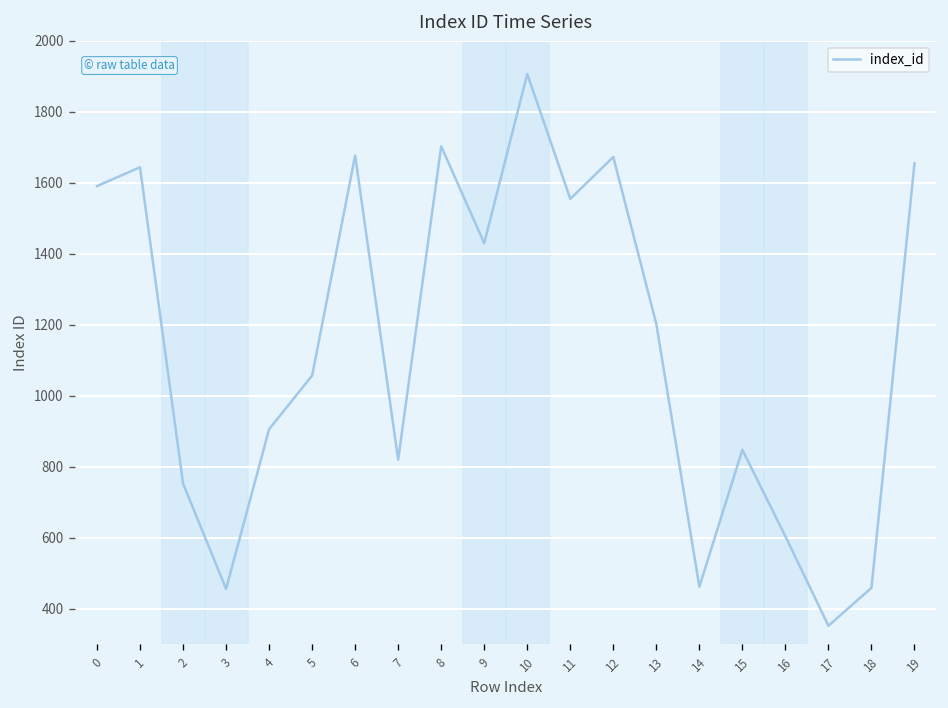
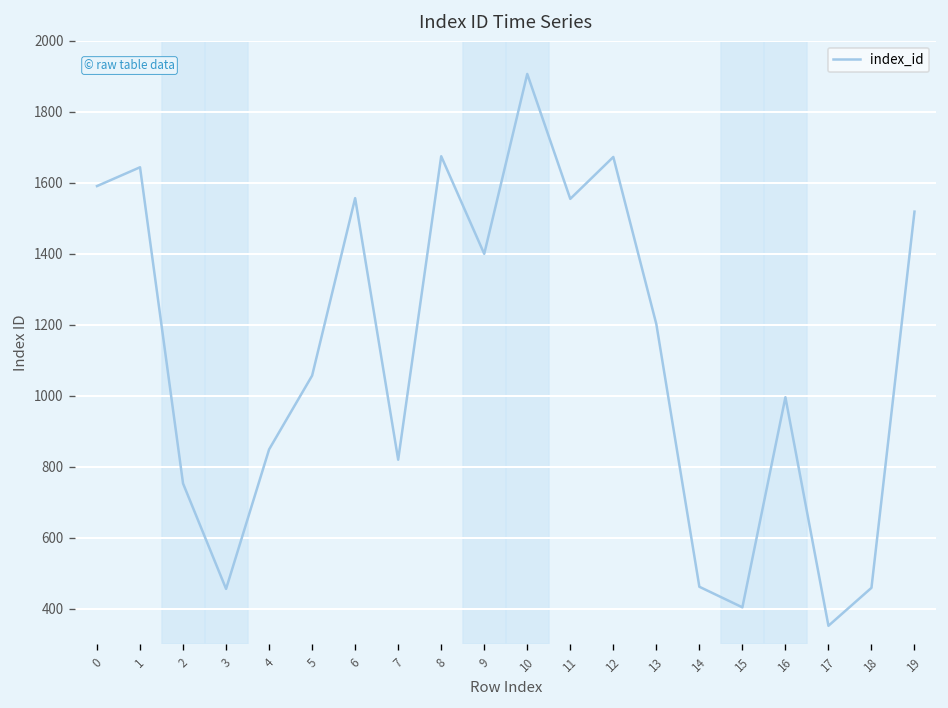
4: 910 -> 850
6: 1680 -> 1560
8: 1700 -> 1680
9: 1430 -> 1400
15: 850 -> 400
16: 600 -> 1000
19: 1660 -> 1520
